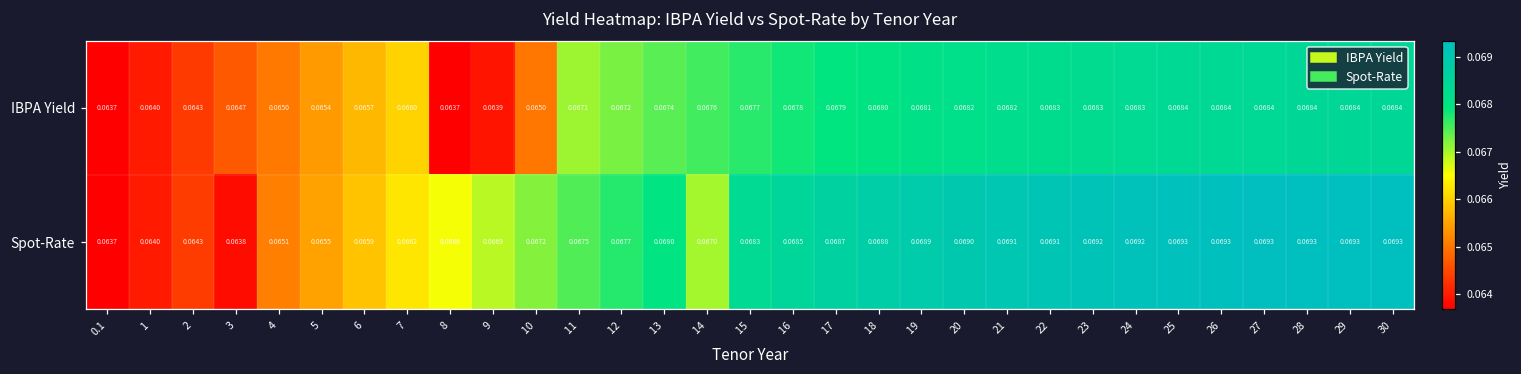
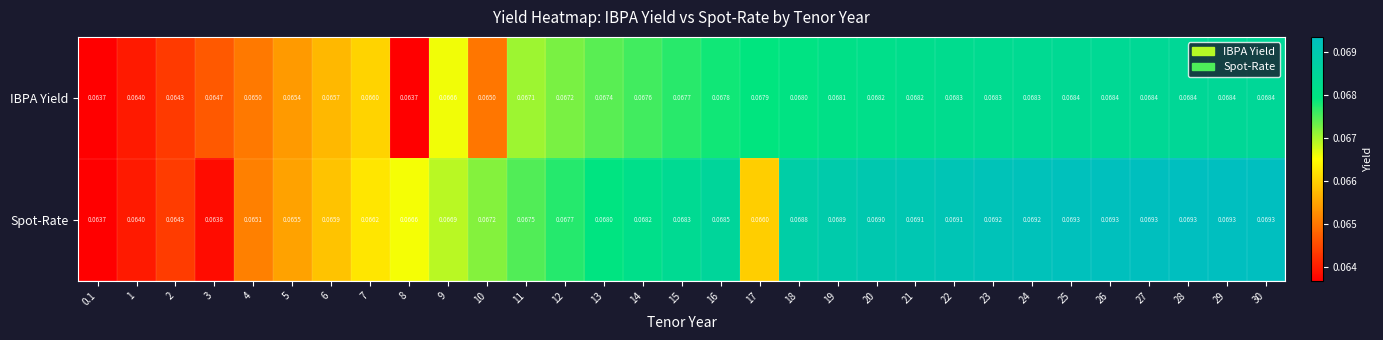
IBPA Yield, 9: 0.0639 -> 0.0666
Spot-Rate, 14: 0.0670 -> 0.0682
Spot-Rate, 17: 0.0687 -> 0.0660
